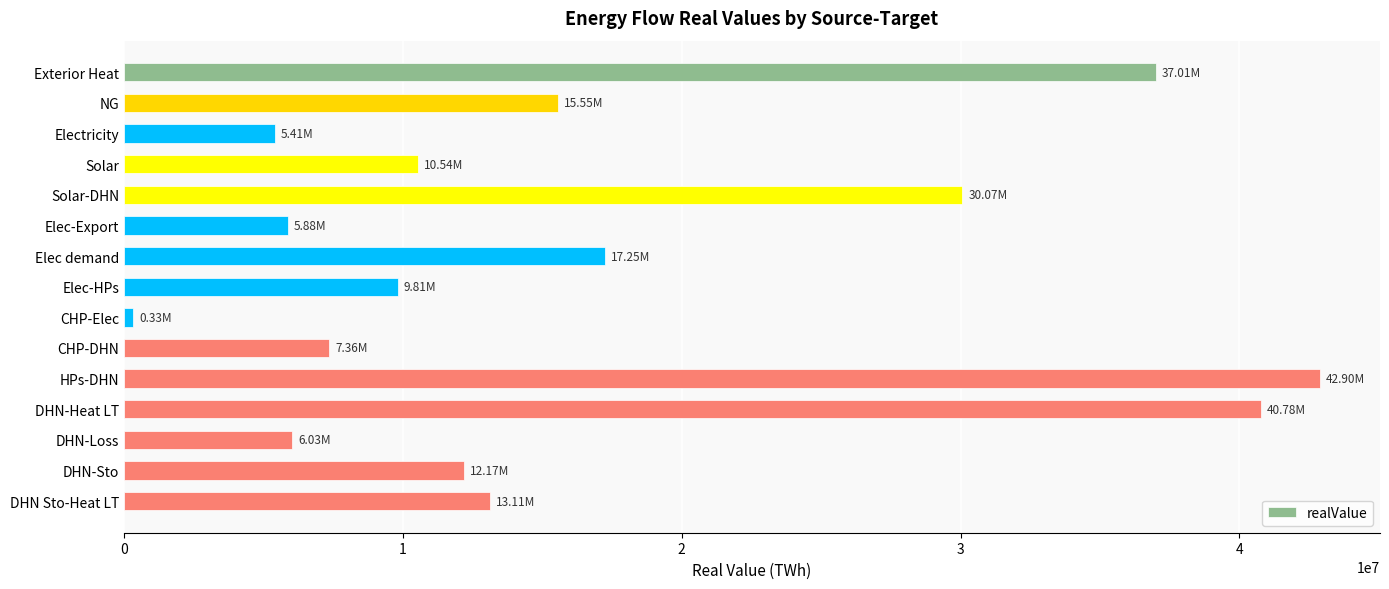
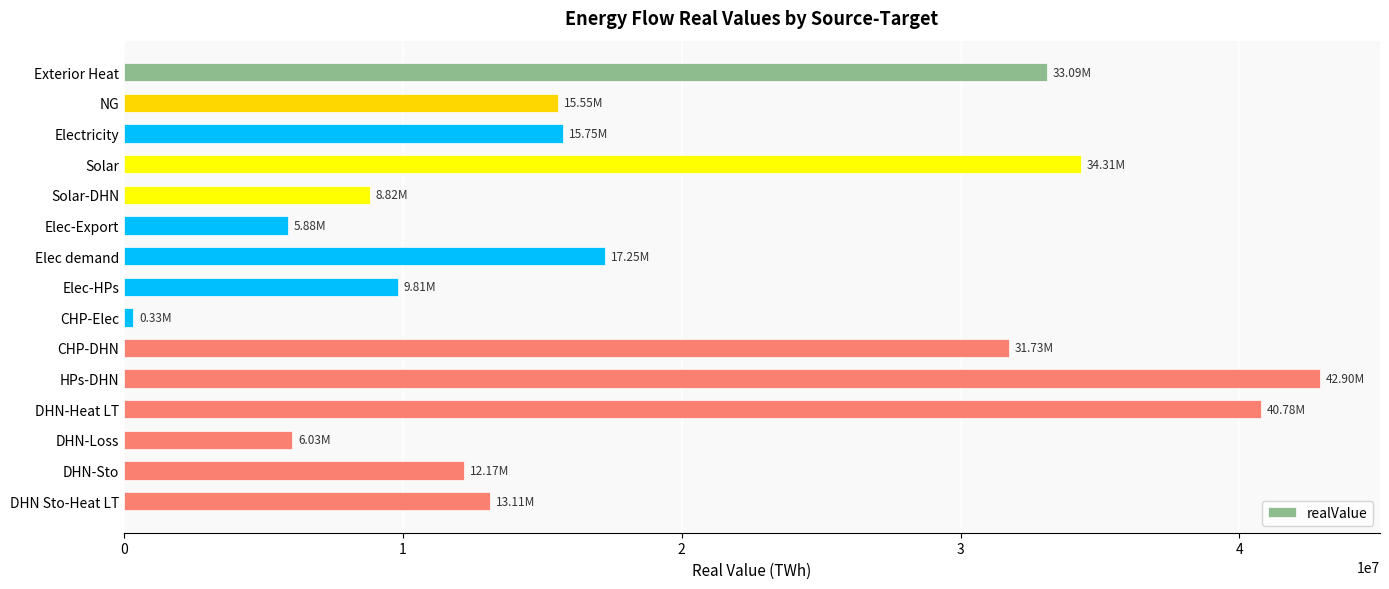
Exterior Heat: 37.01M -> 33.09M
Electricity: 5.41M -> 15.75M
Solar: 10.54M -> 34.31M
Solar-DHN: 30.07M -> 8.82M
CHP-DHN: 7.36M -> 31.73M
